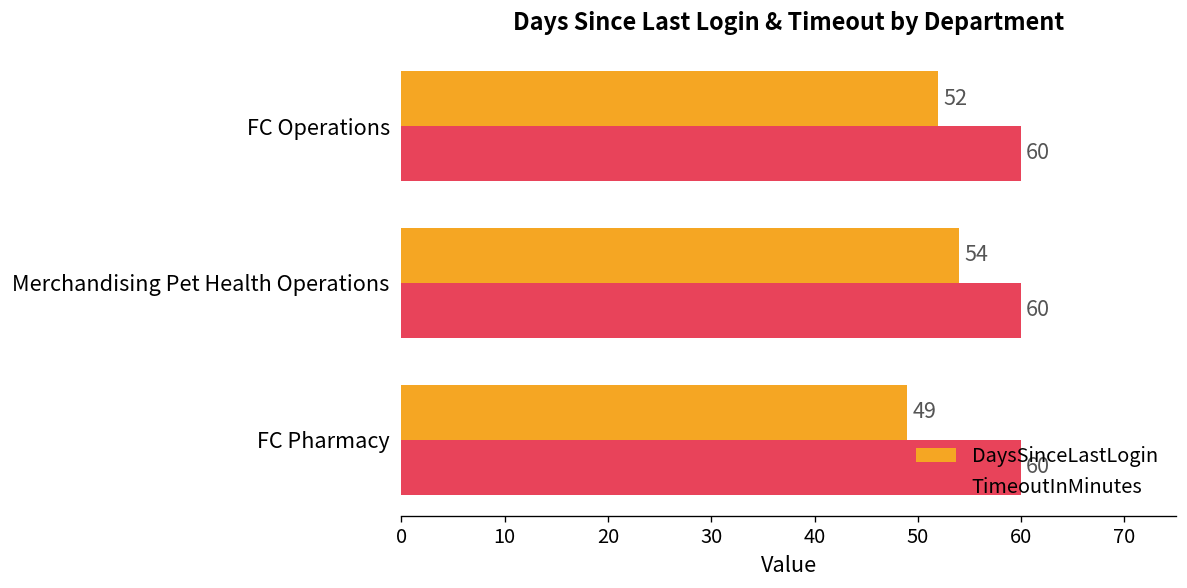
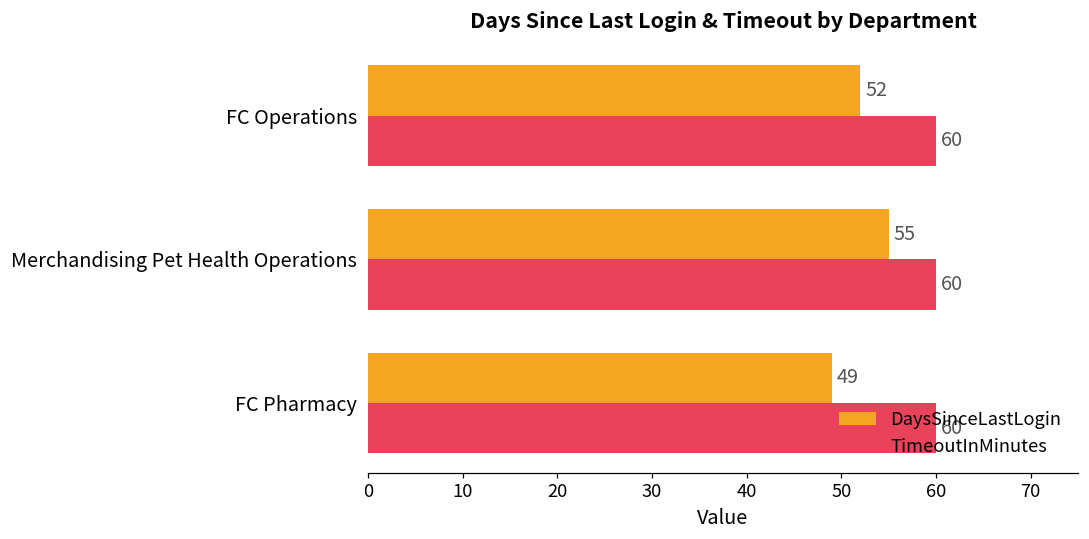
DaysSinceLastLogin, Merchandising Pet Health Operations: 54 -> 55
